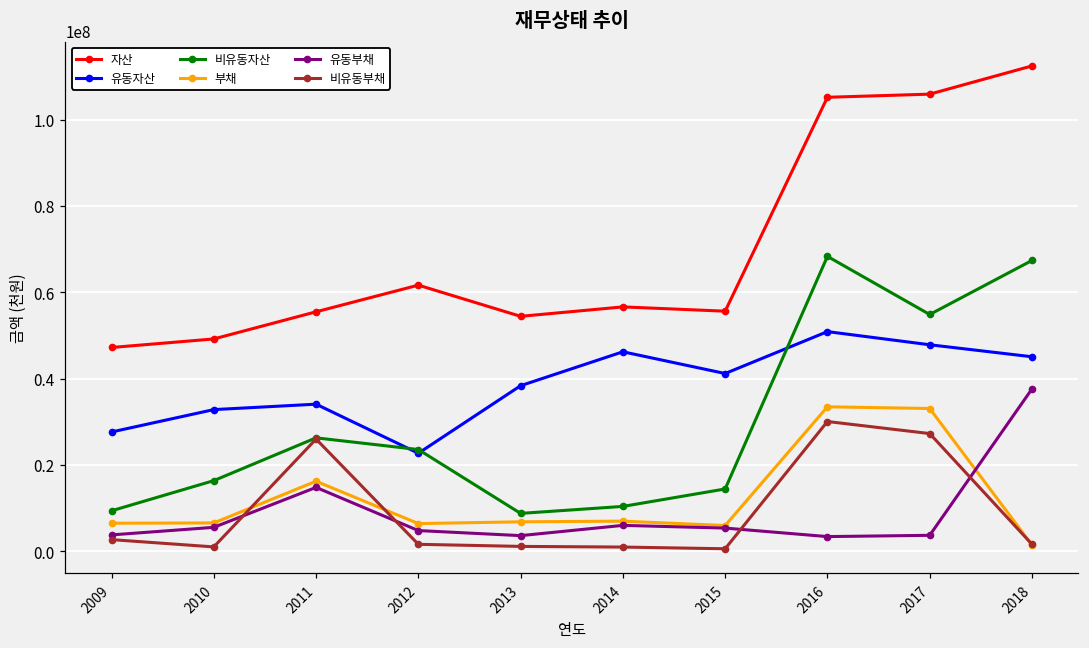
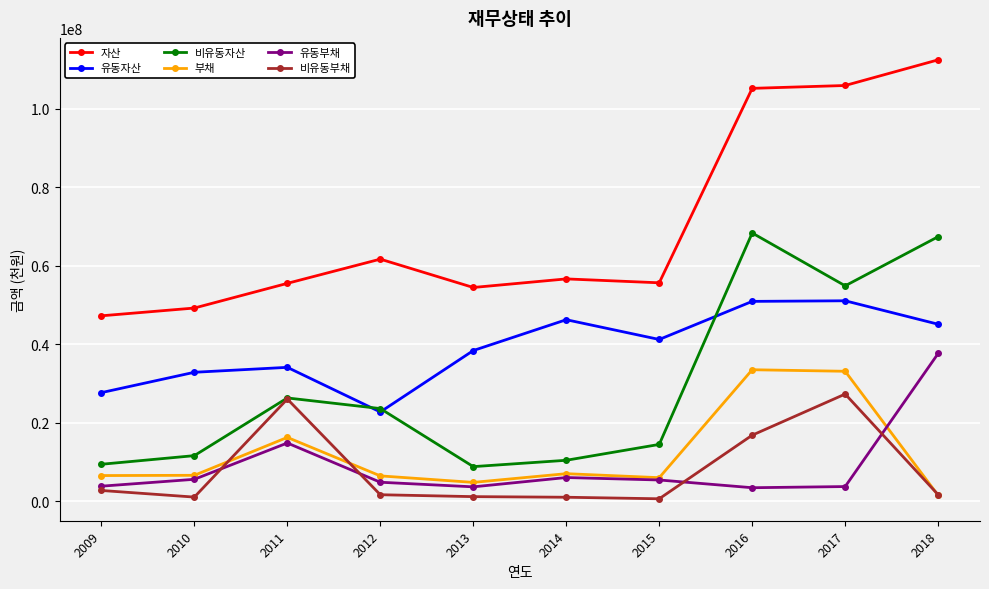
비유동자산, 2010: 16000000 -> 12000000
부채, 2013: 7000000 -> 5000000
비유동부채, 2016: 30000000 -> 17000000
유동자산, 2017: 48000000 -> 51000000
